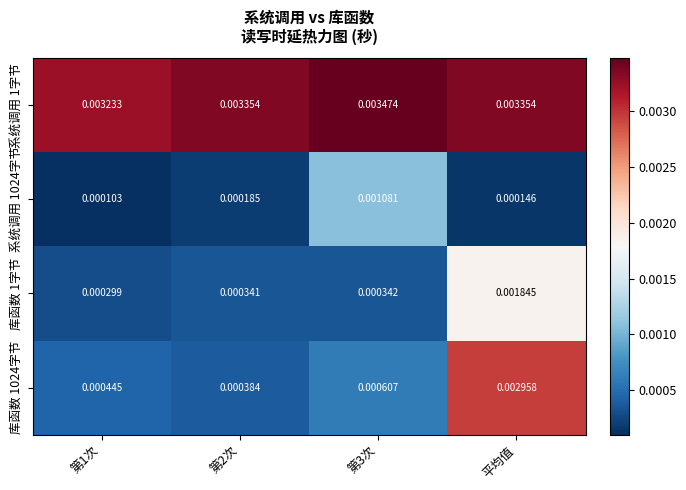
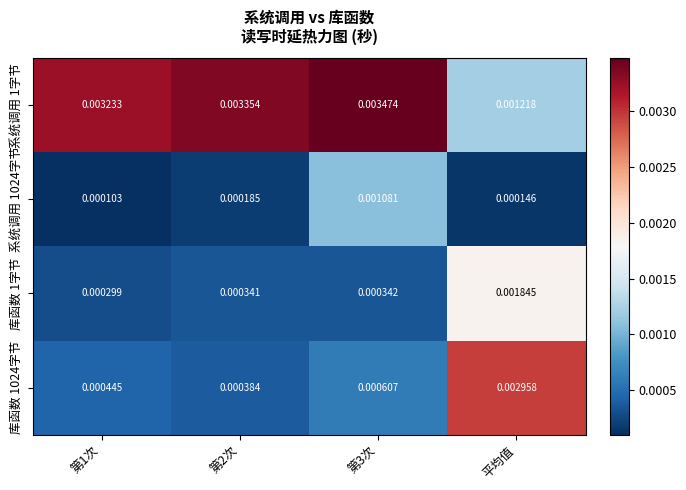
系统调用 1字节, 平均值: 0.003354 -> 0.001218
